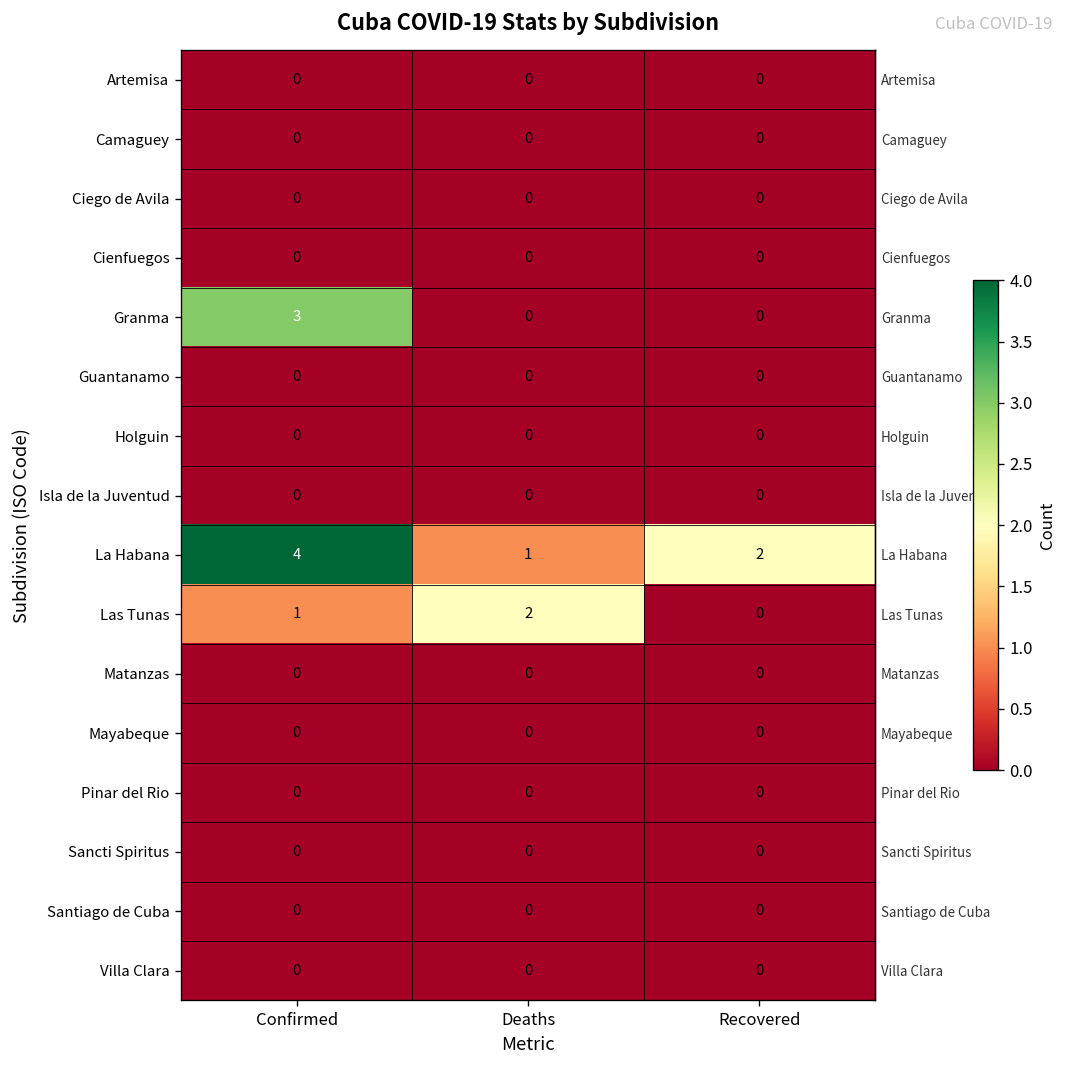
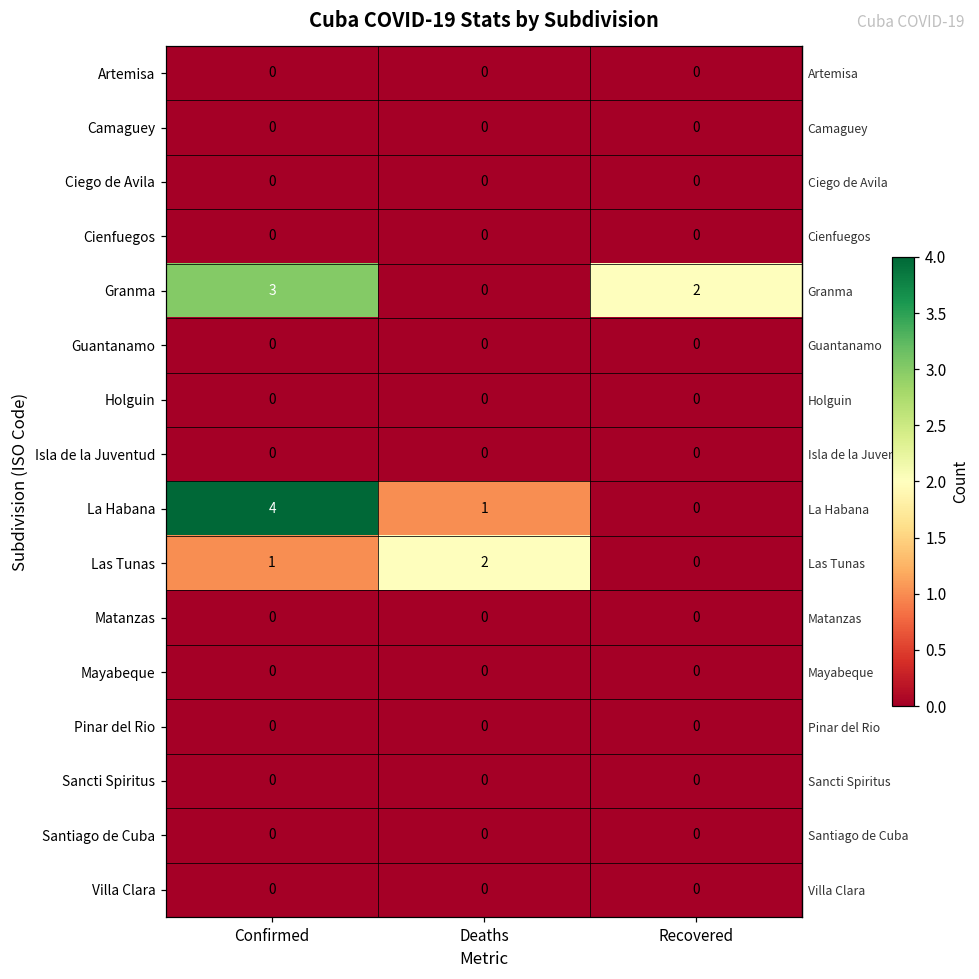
Granma, Recovered: 0 -> 2
La Habana, Recovered: 2 -> 0
